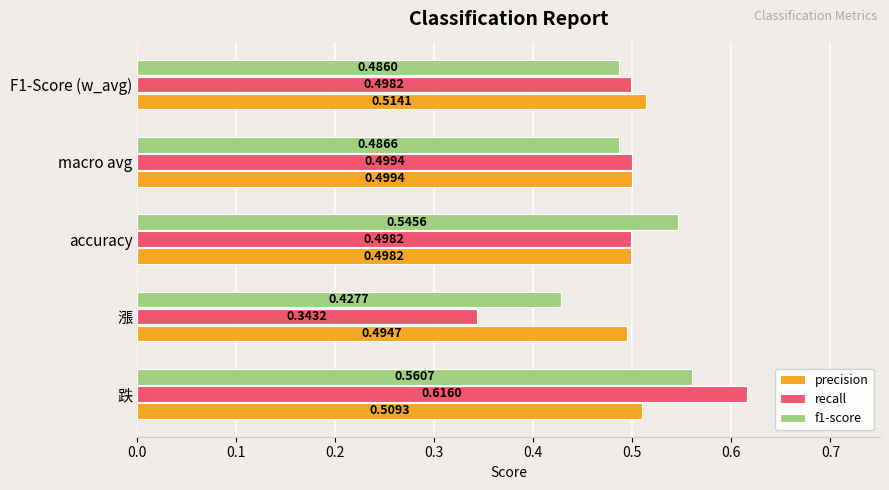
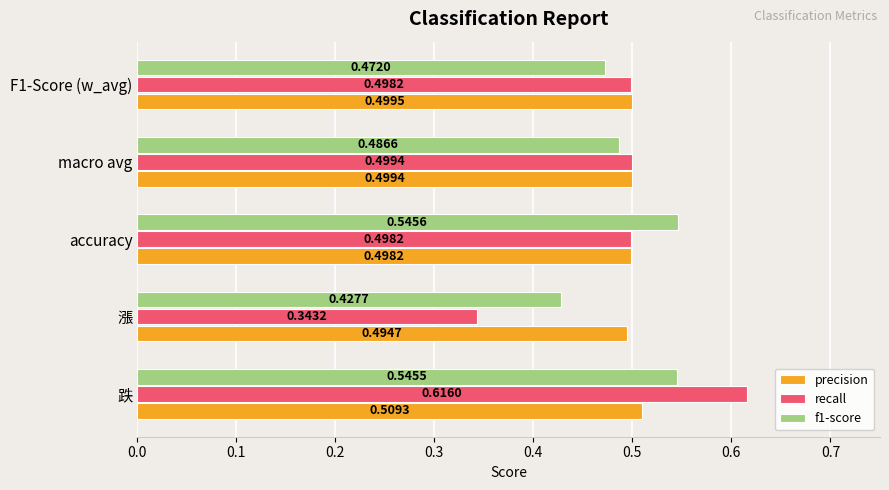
f1-score, F1-Score (w_avg): 0.4860 -> 0.4720
precision, F1-Score (w_avg): 0.5141 -> 0.4995
f1-score, 跌: 0.5607 -> 0.5455
